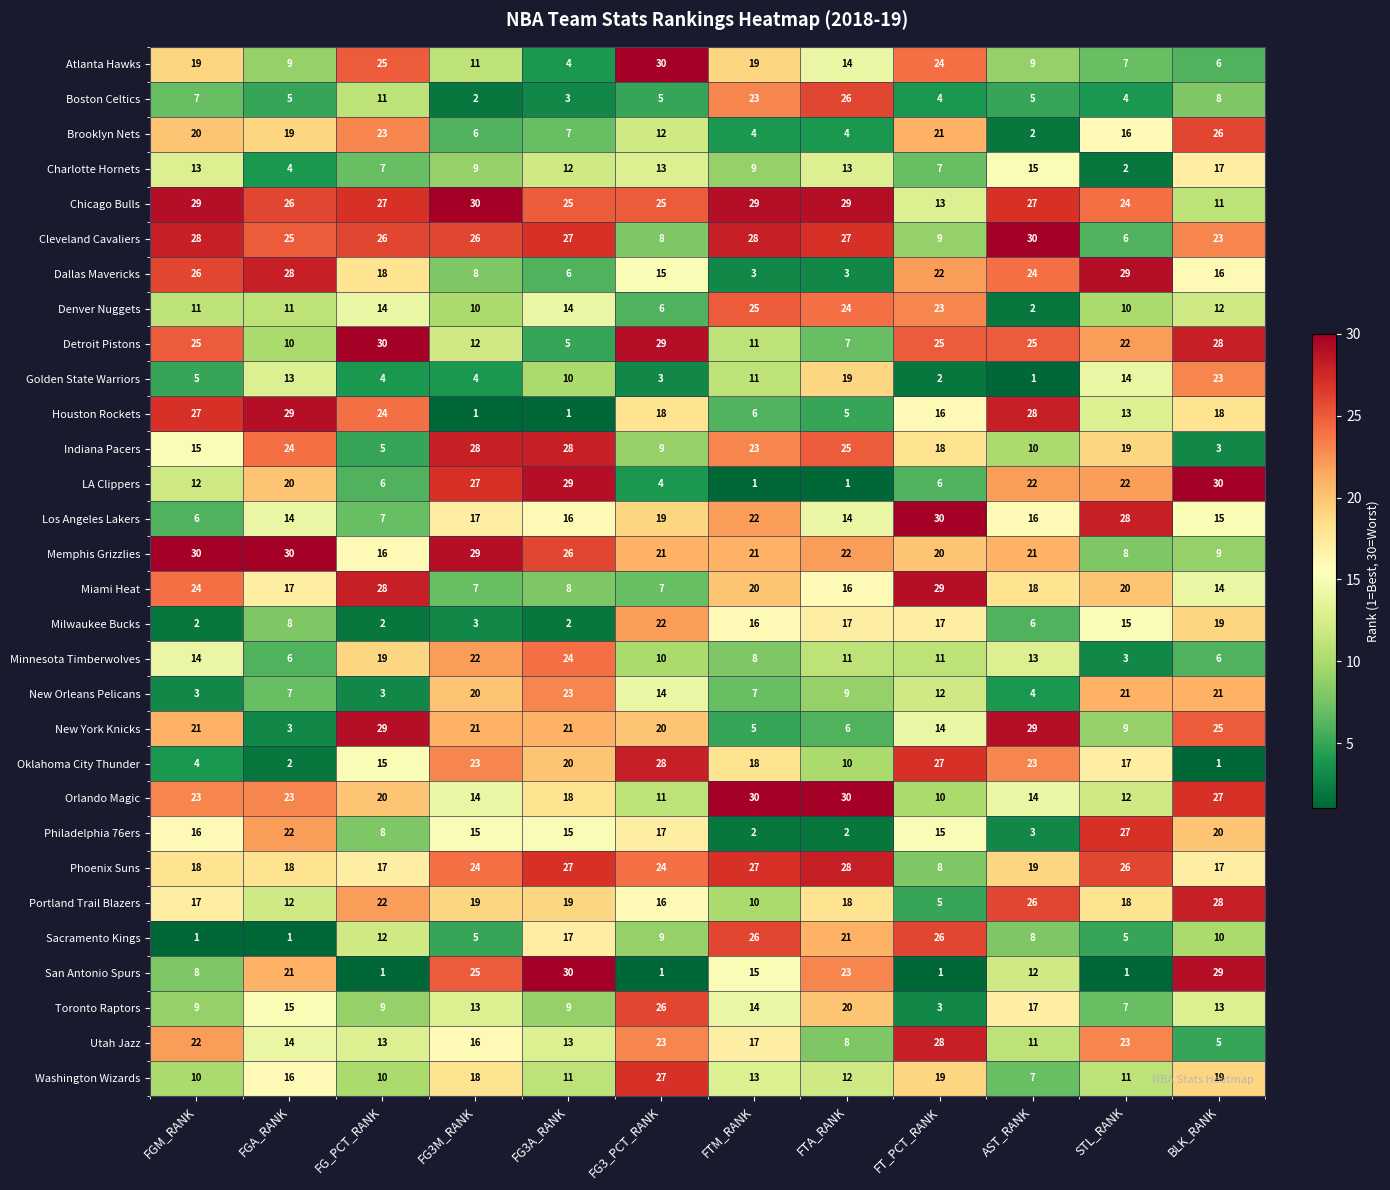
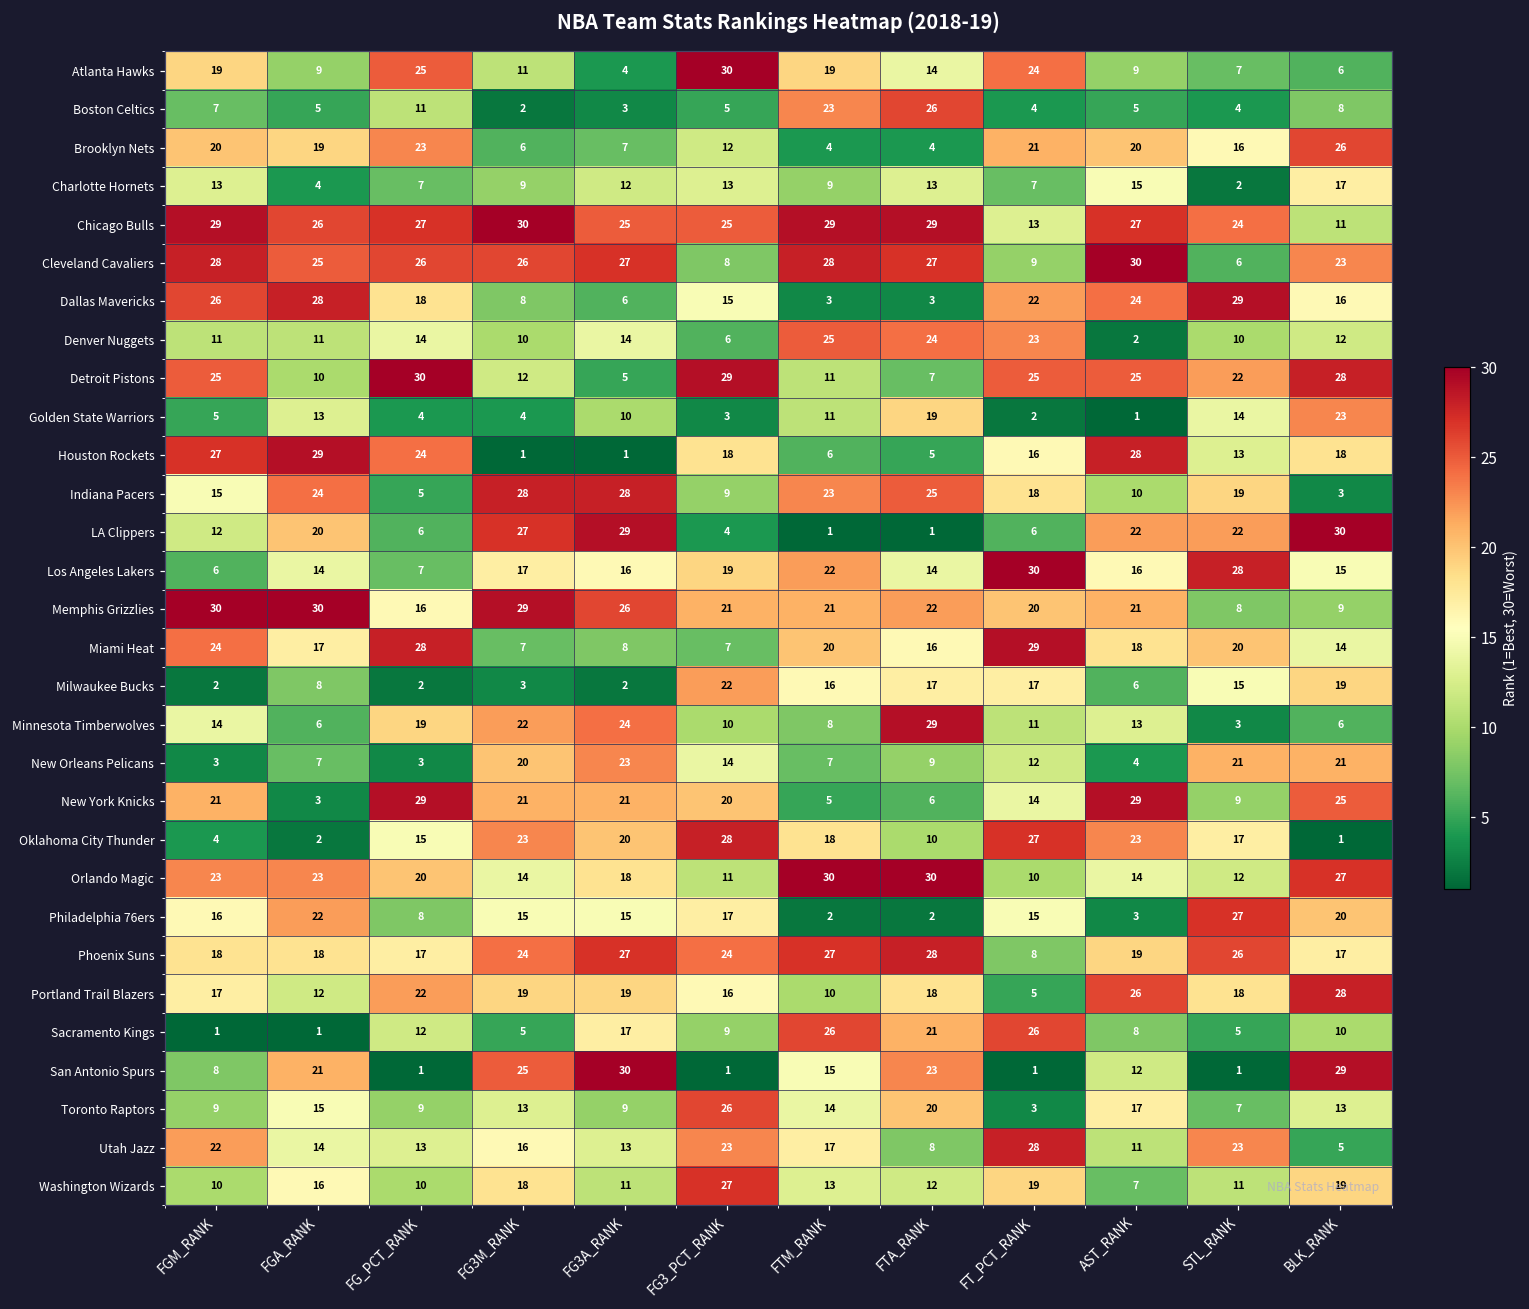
Brooklyn Nets, AST_RANK: 2 -> 20
Minnesota Timberwolves, FTA_RANK: 11 -> 29
